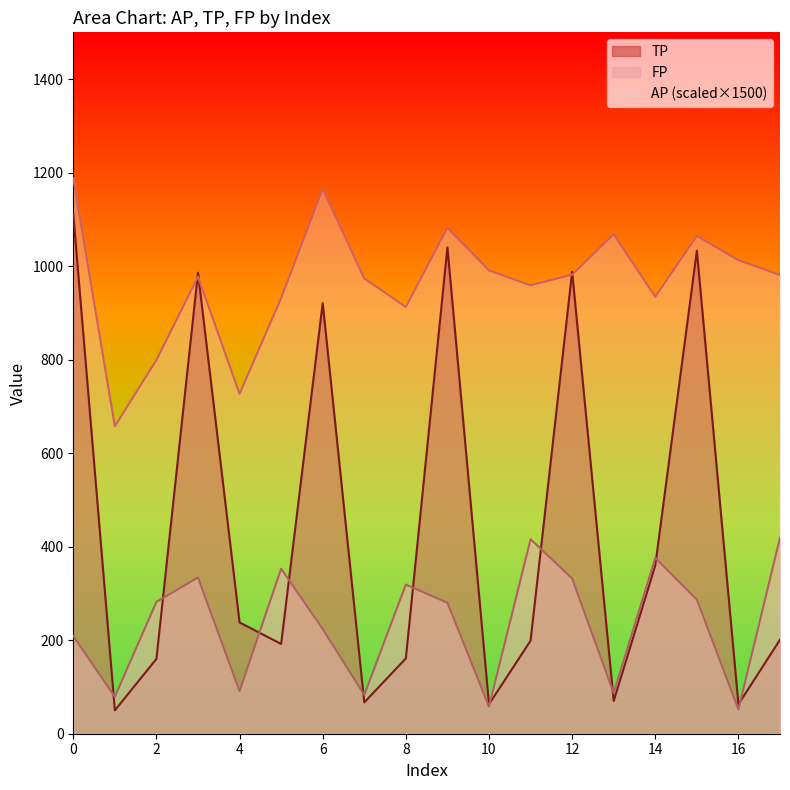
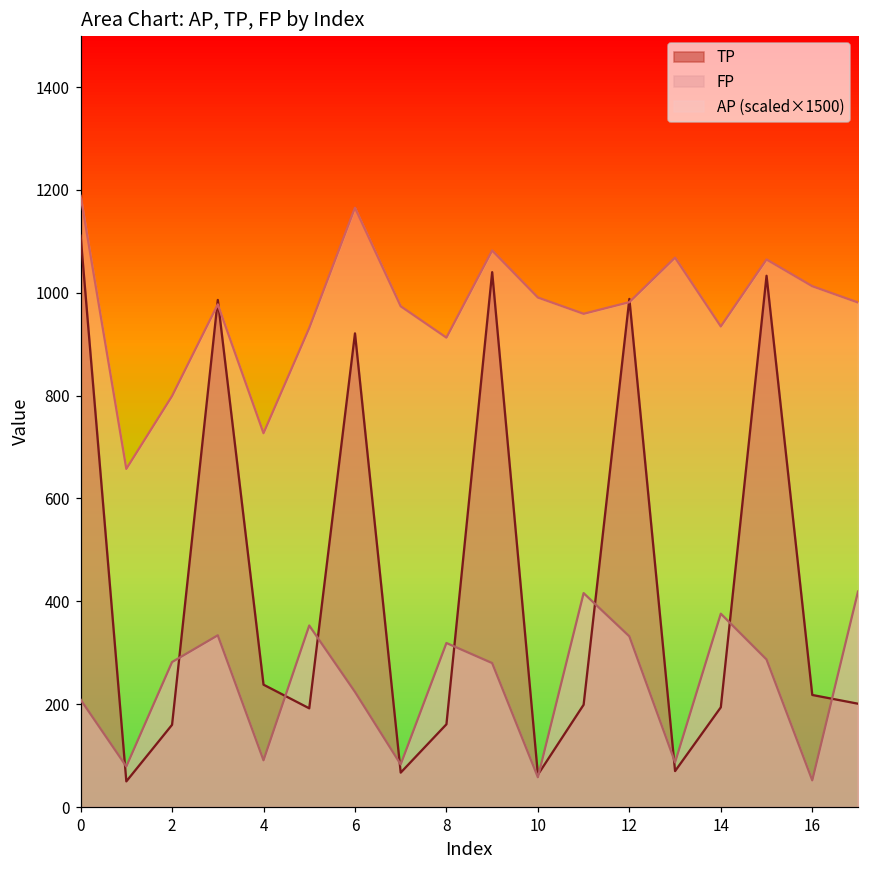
TP, 14: 360 -> 190
TP, 16: 60 -> 220
